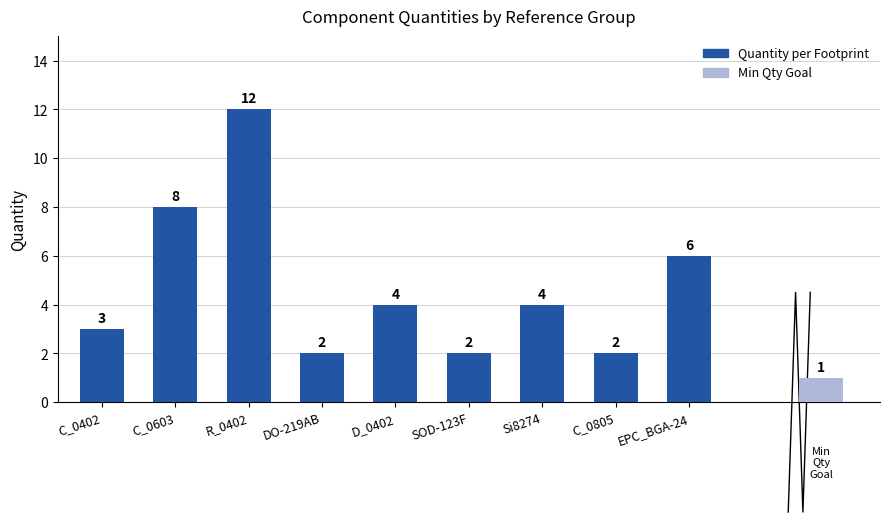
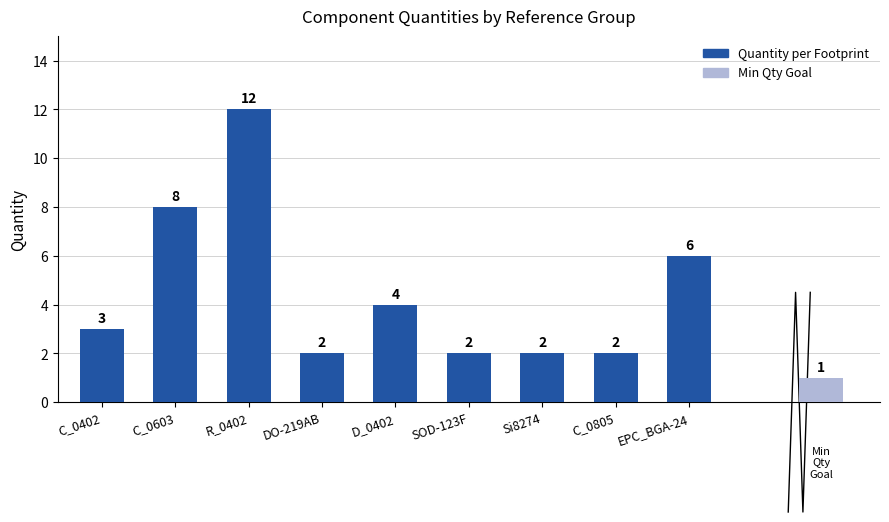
Quantity per Footprint, Si8274: 4 -> 2
